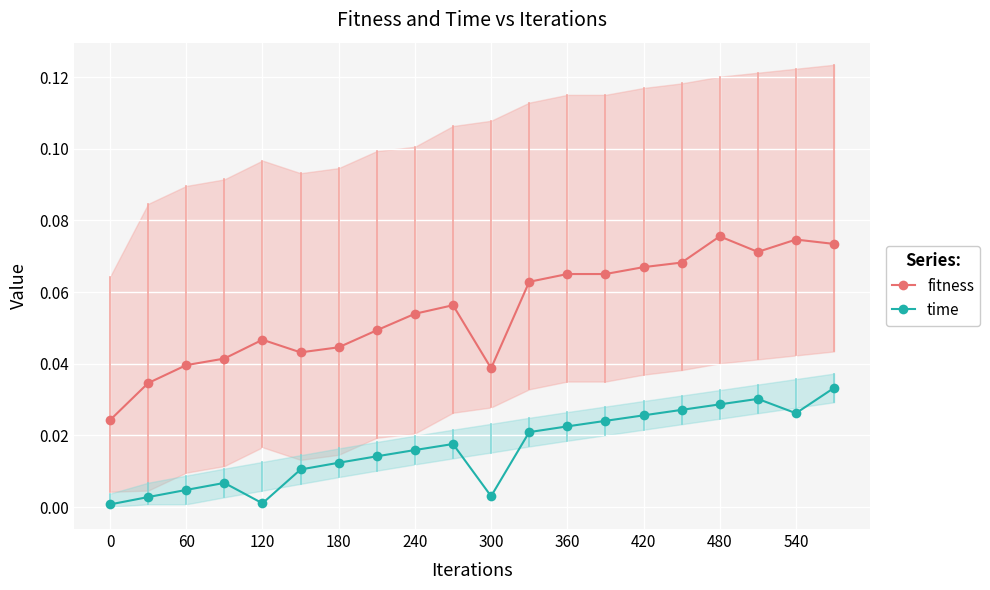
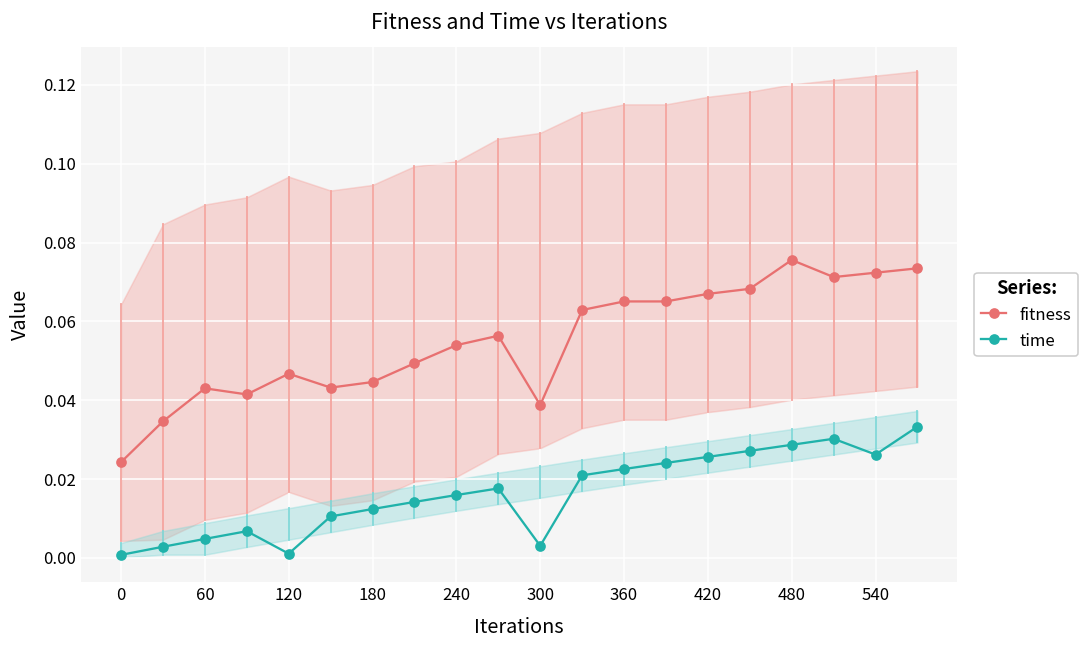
fitness, 60: 0.040 -> 0.043
fitness, 540: 0.075 -> 0.072
